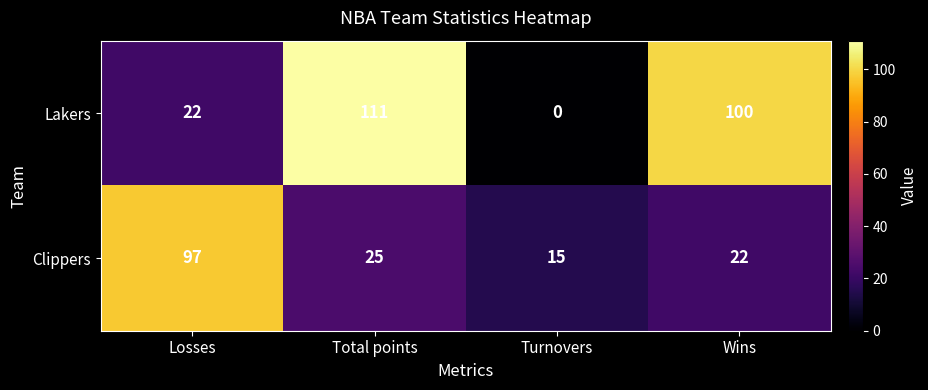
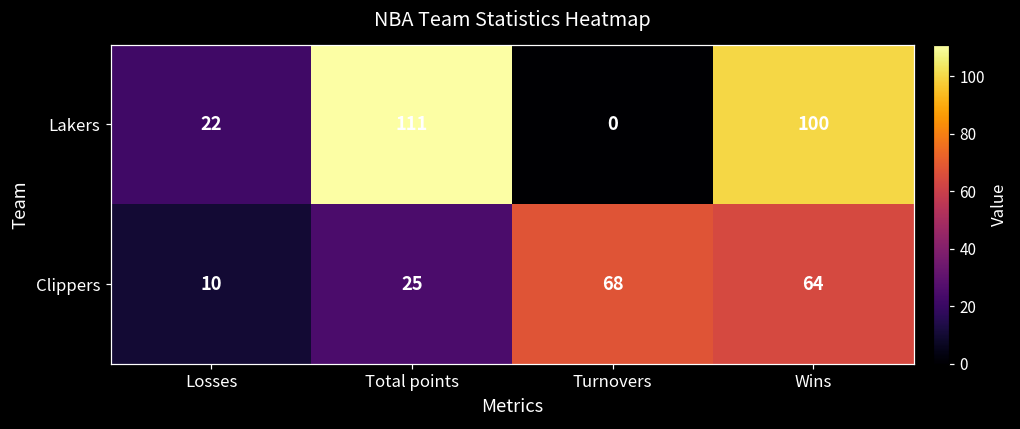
Clippers, Losses: 97 -> 10
Clippers, Turnovers: 15 -> 68
Clippers, Wins: 22 -> 64
